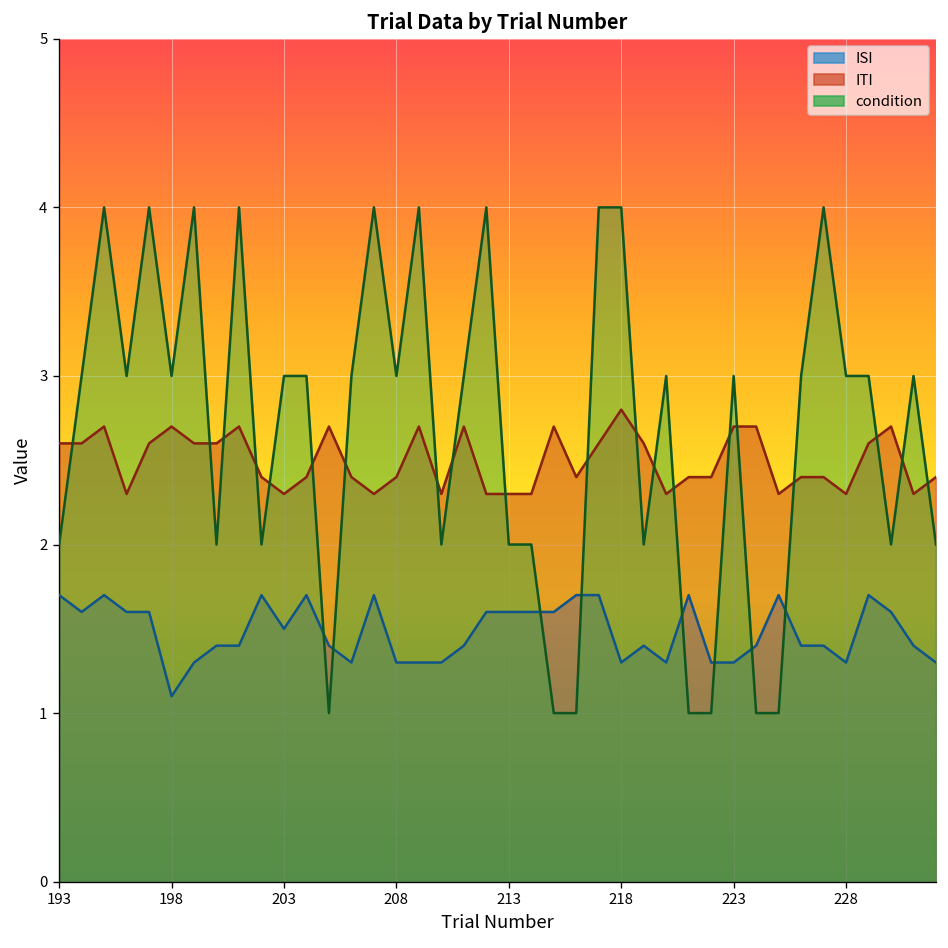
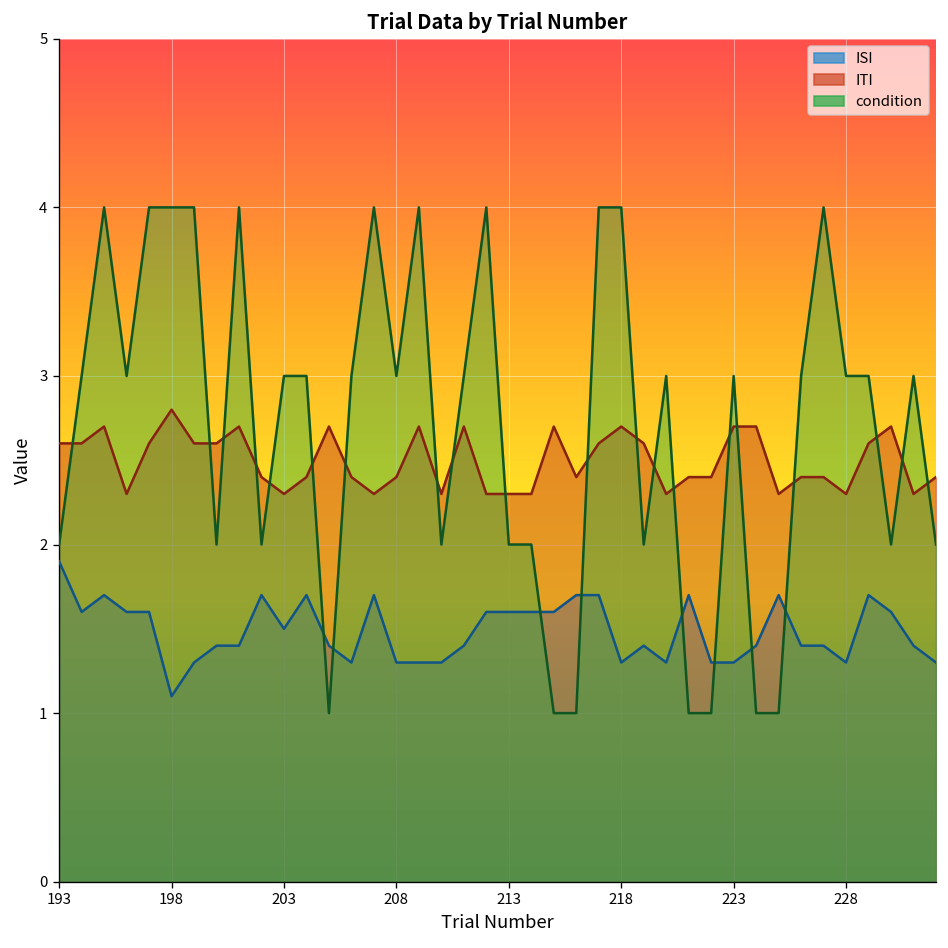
ISI, 193: 1.7 -> 1.9
ITI, 198: 2.7 -> 2.8
condition, 198: 3 -> 4
ITI, 218: 2.8 -> 2.7
